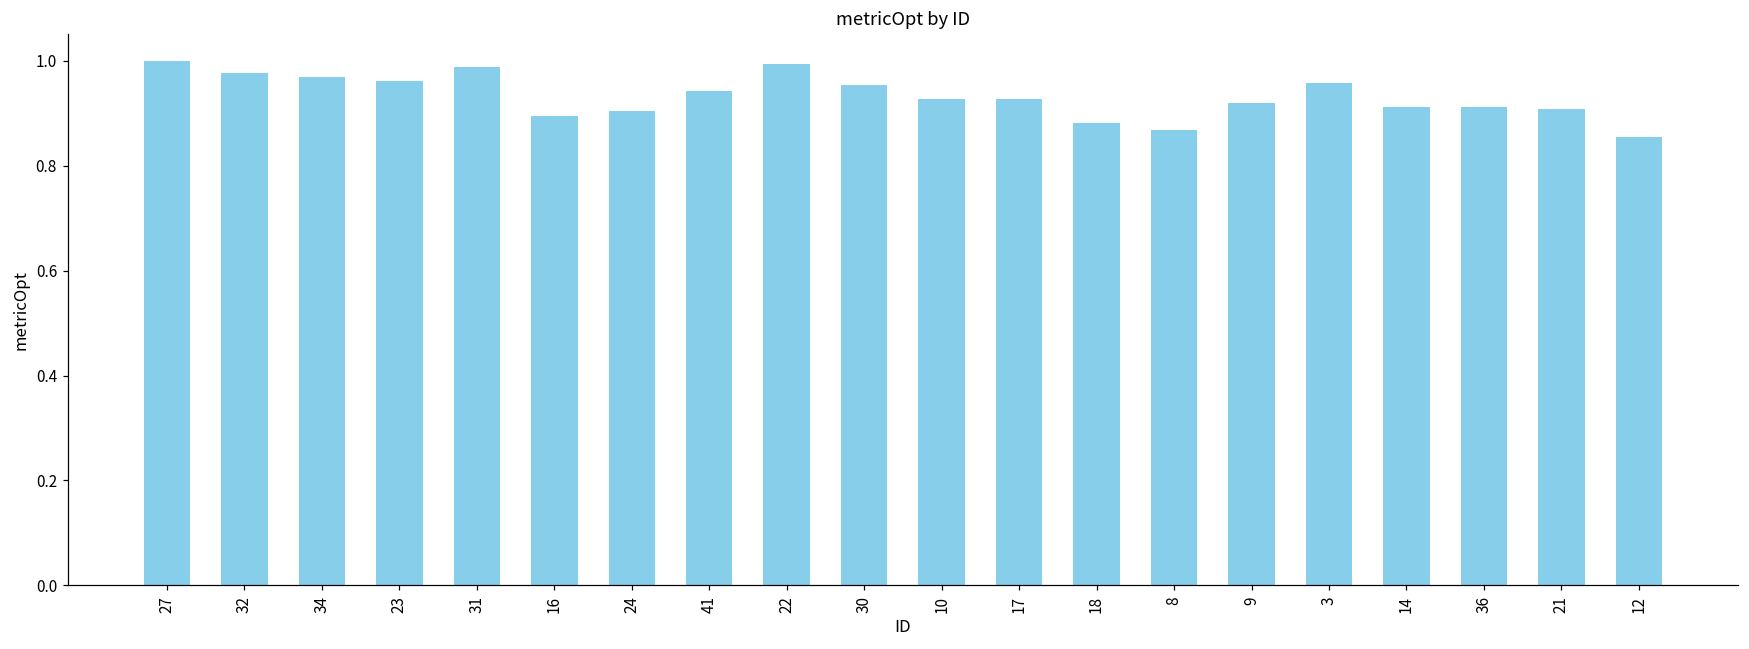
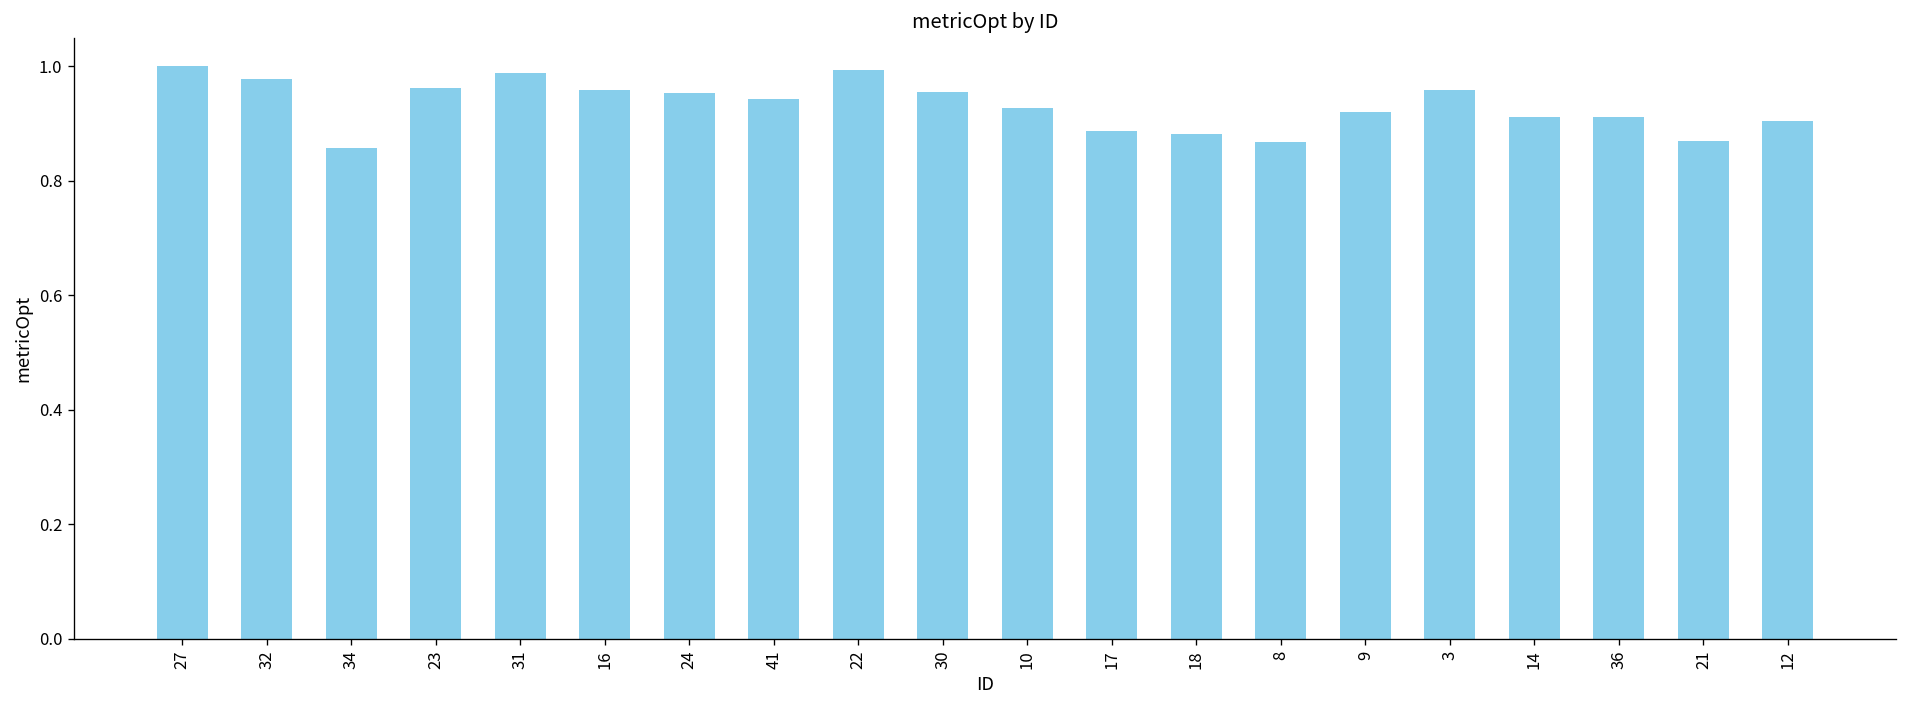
34: 0.97 -> 0.86
16: 0.90 -> 0.96
24: 0.90 -> 0.95
17: 0.93 -> 0.89
21: 0.91 -> 0.87
12: 0.86 -> 0.90
